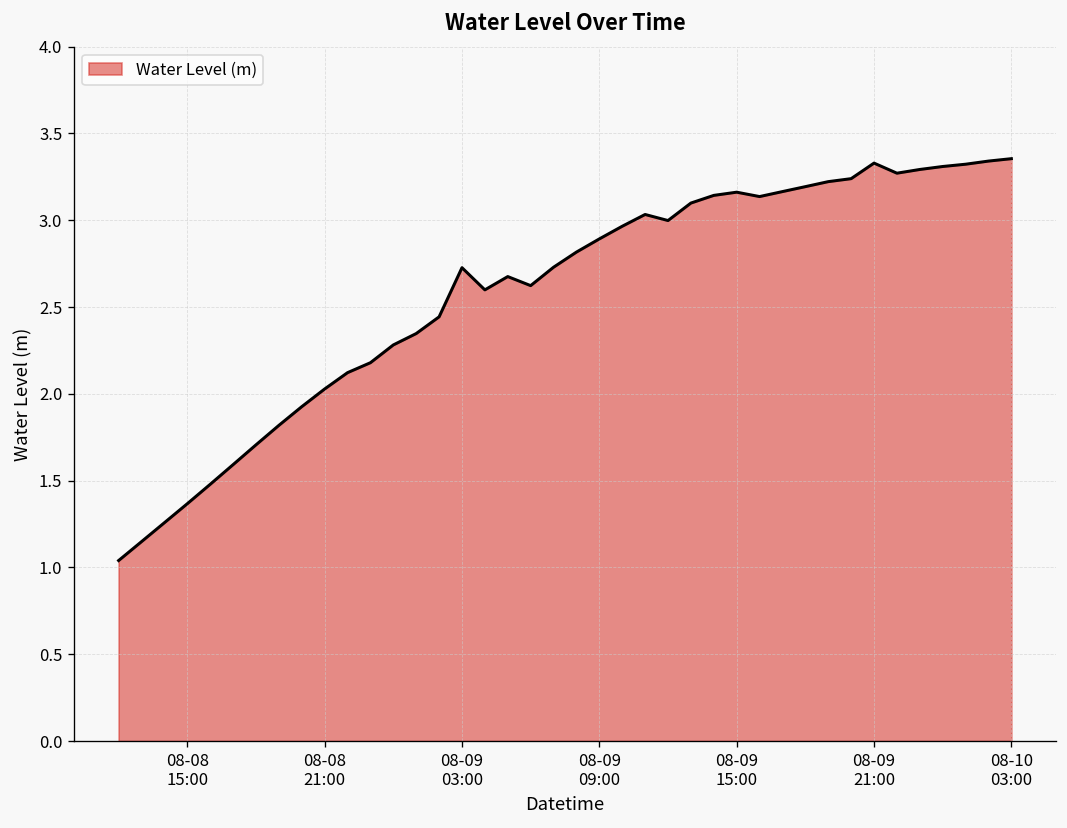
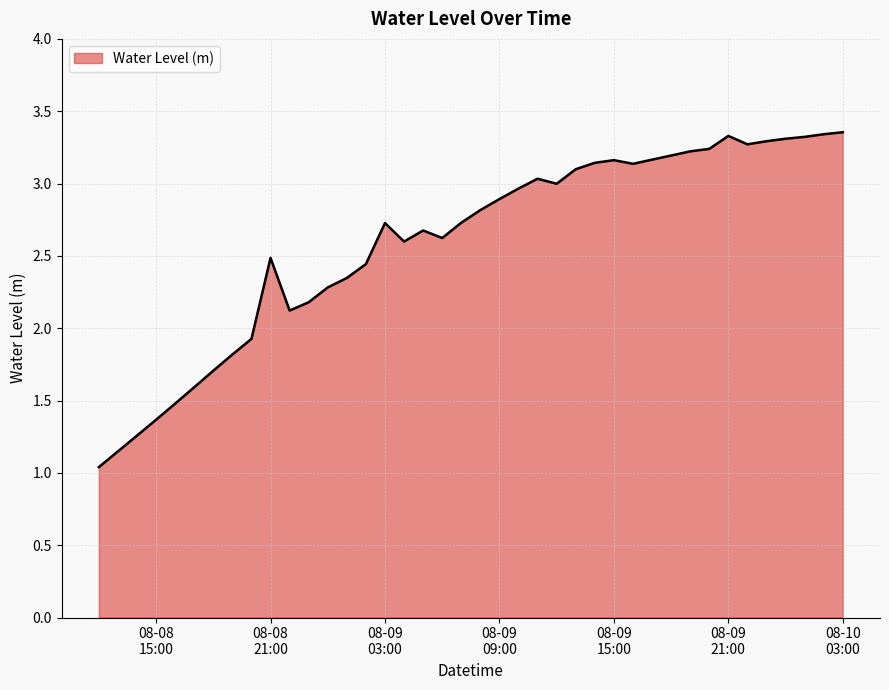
08-08 21:00: 2.03 -> 2.49
